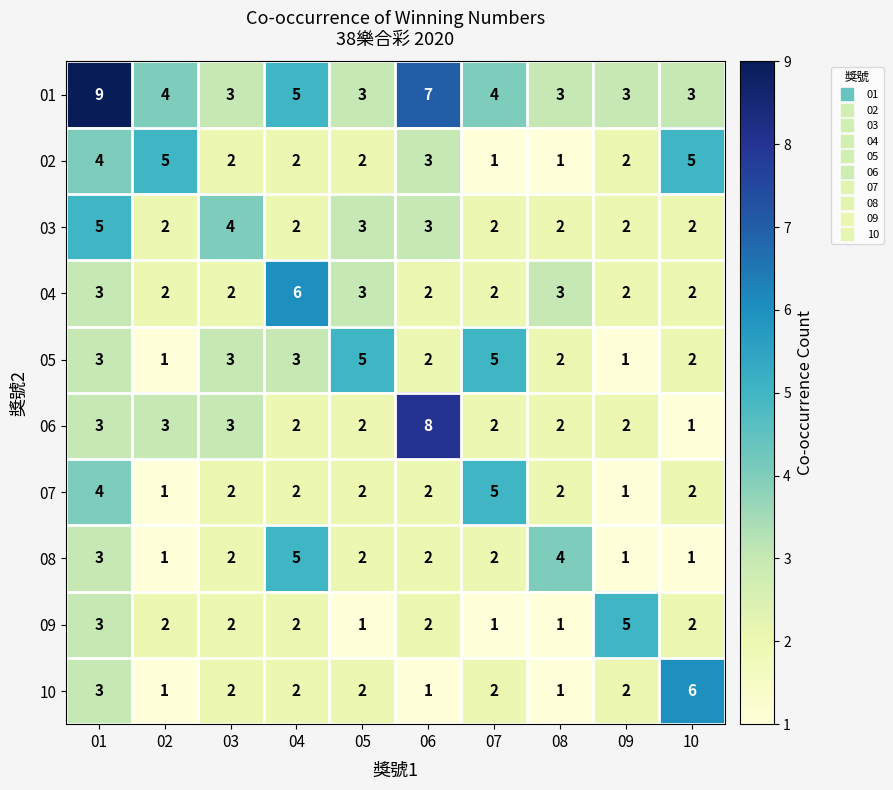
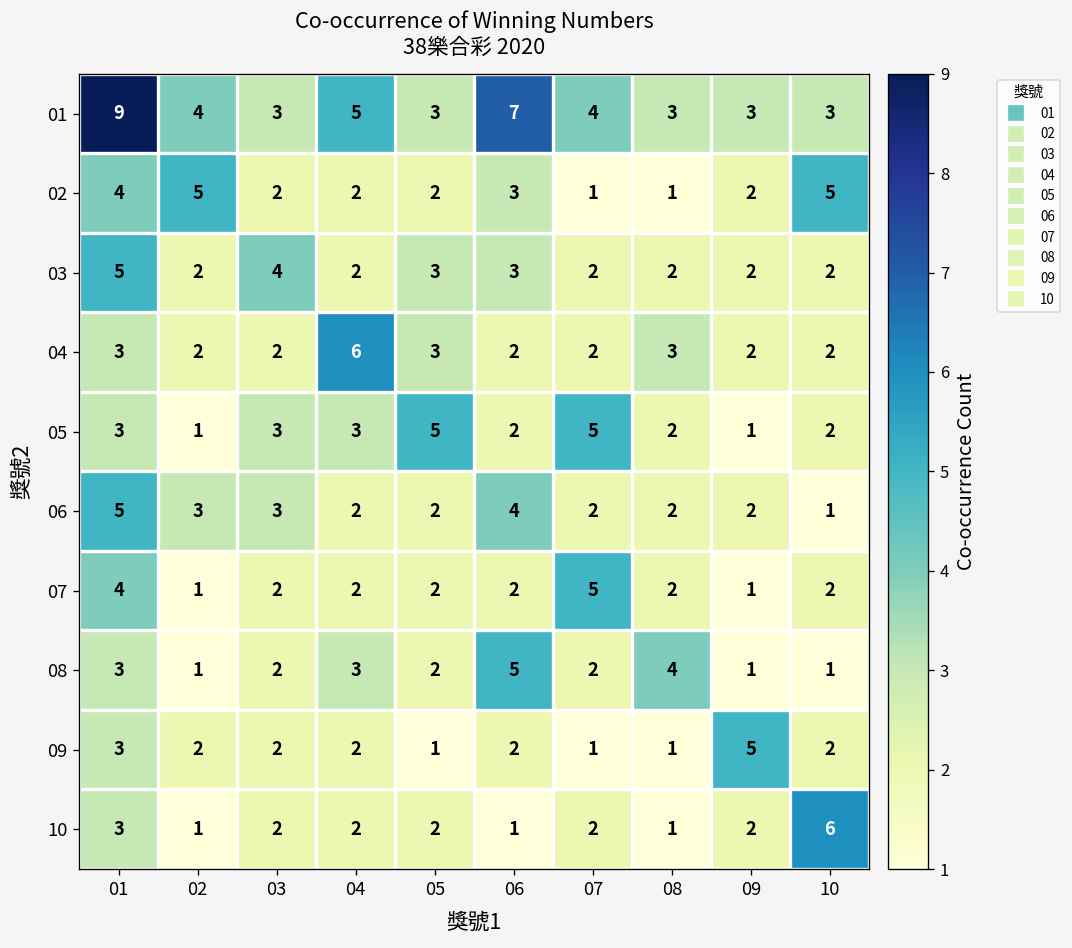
06, 01: 3 -> 5
06, 06: 8 -> 4
08, 04: 5 -> 3
08, 06: 2 -> 5
